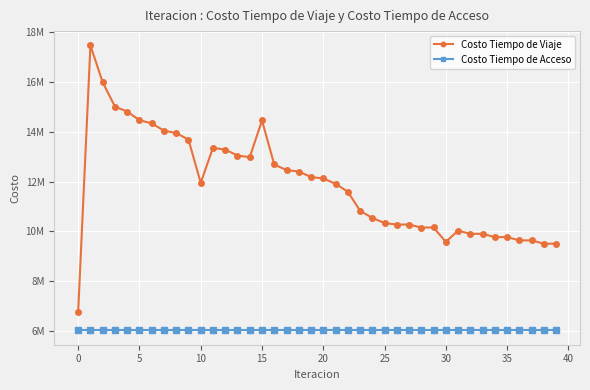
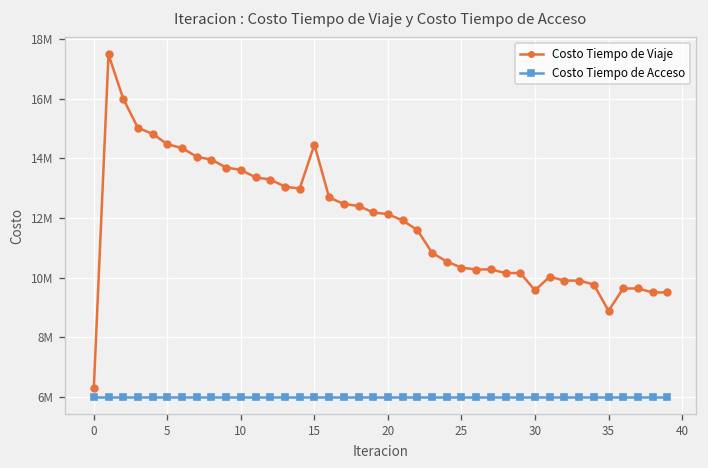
Costo Tiempo de Viaje, 0: 6800000 -> 6300000
Costo Tiempo de Viaje, 10: 12000000 -> 13600000
Costo Tiempo de Viaje, 35: 9800000 -> 8900000
